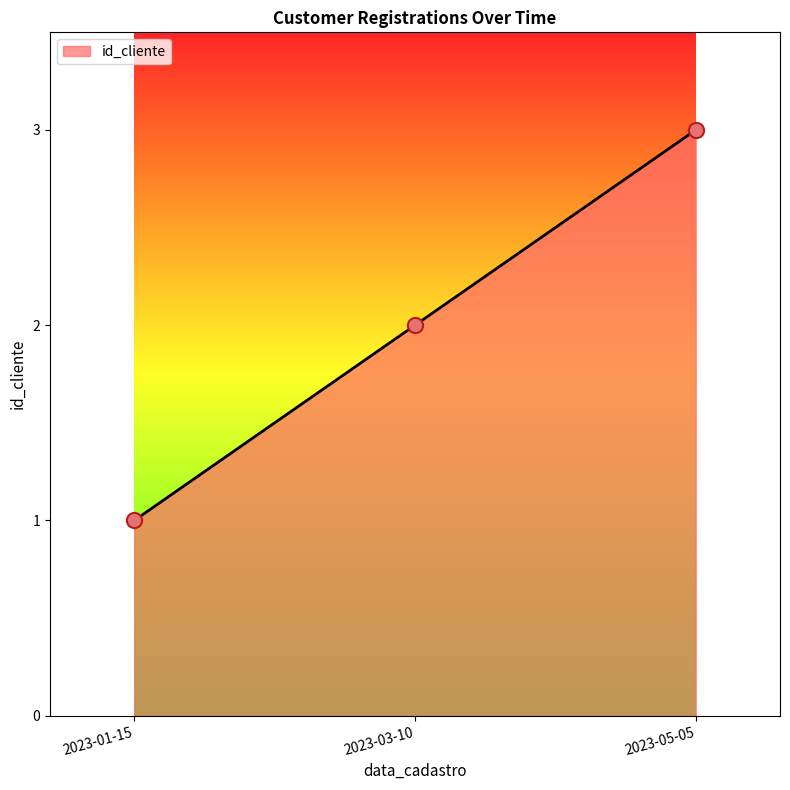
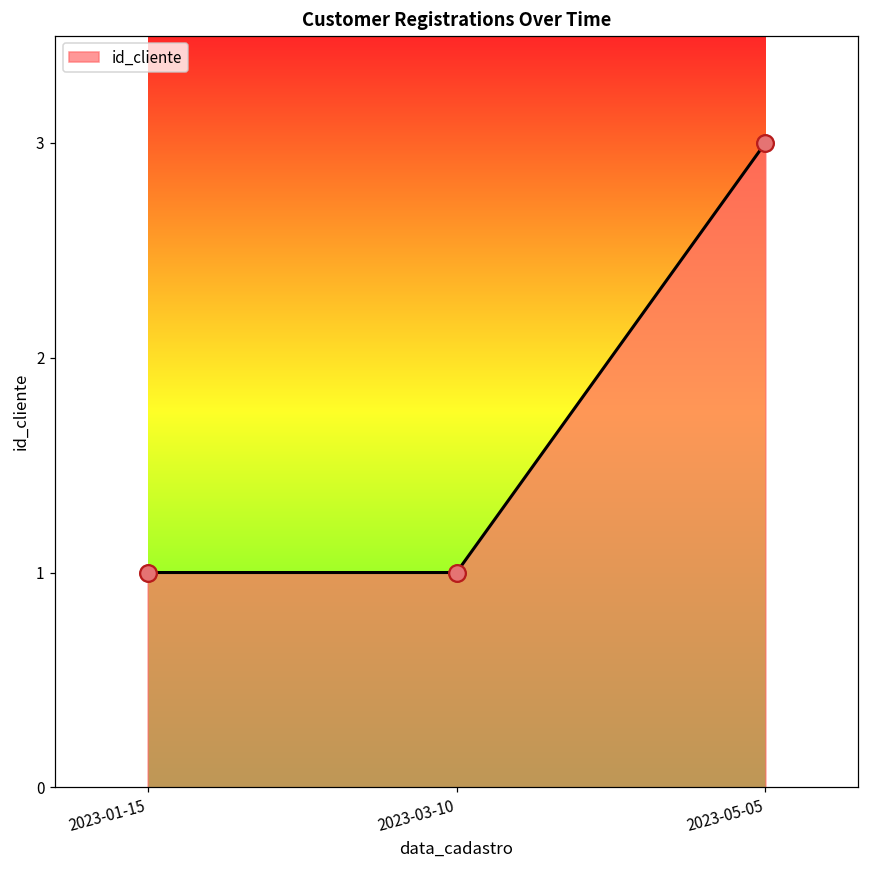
2023-03-10: 2 -> 1
